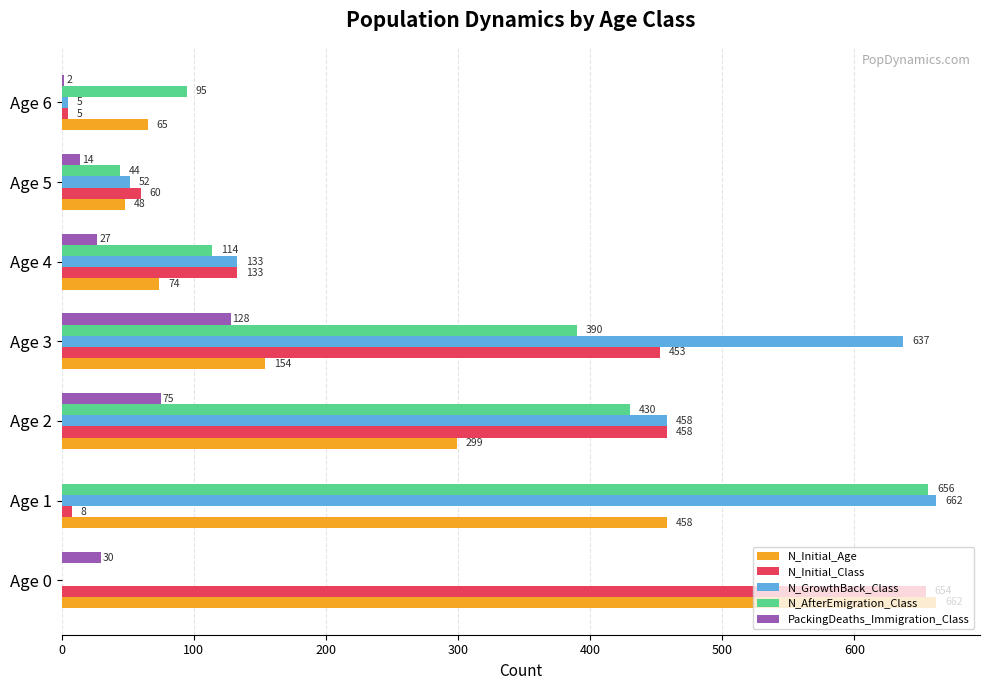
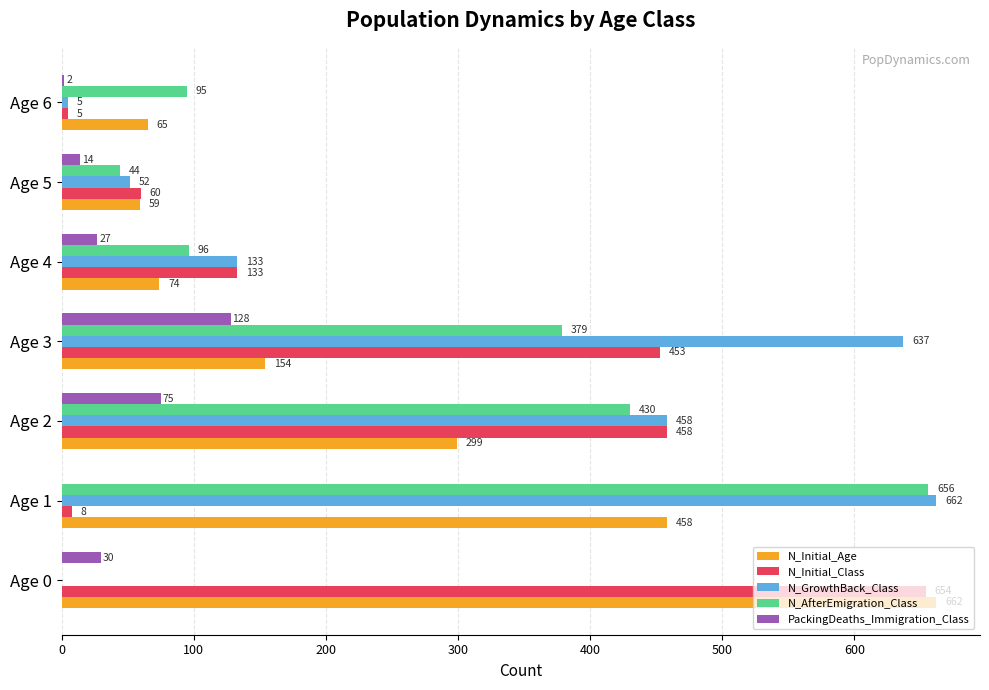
N_Initial_Age, Age 5: 48 -> 59
N_AfterEmigration_Class, Age 4: 114 -> 96
N_AfterEmigration_Class, Age 3: 390 -> 379
